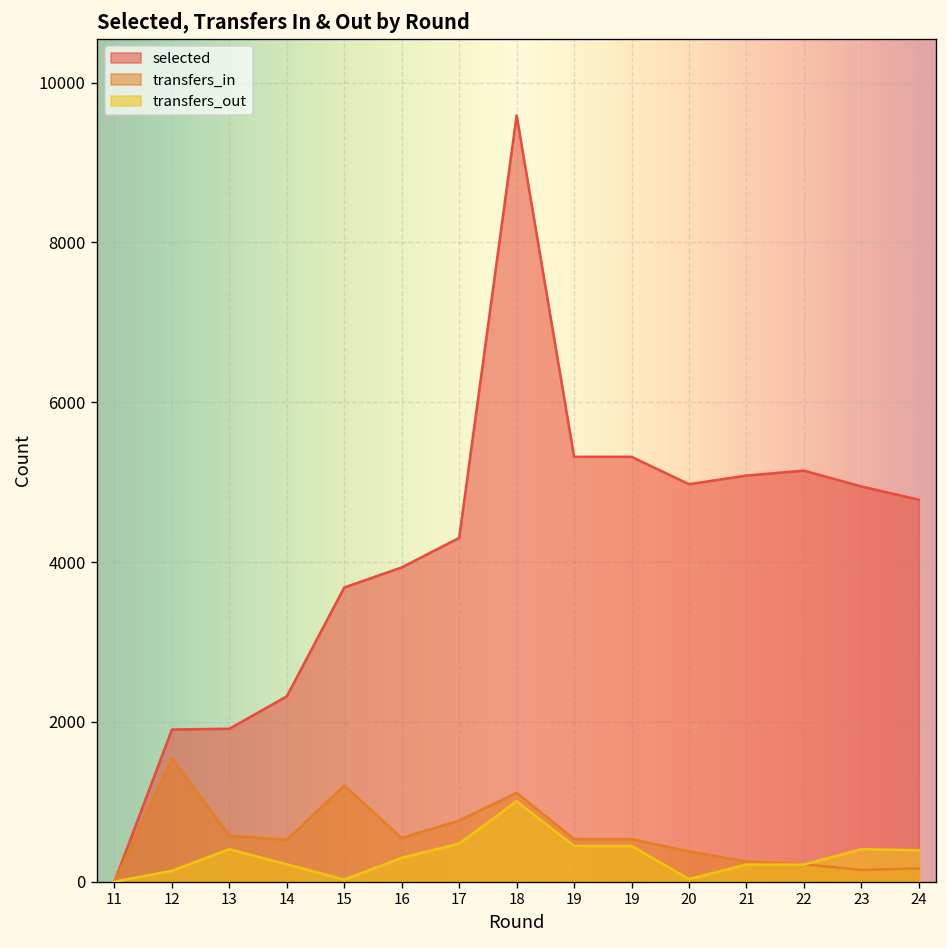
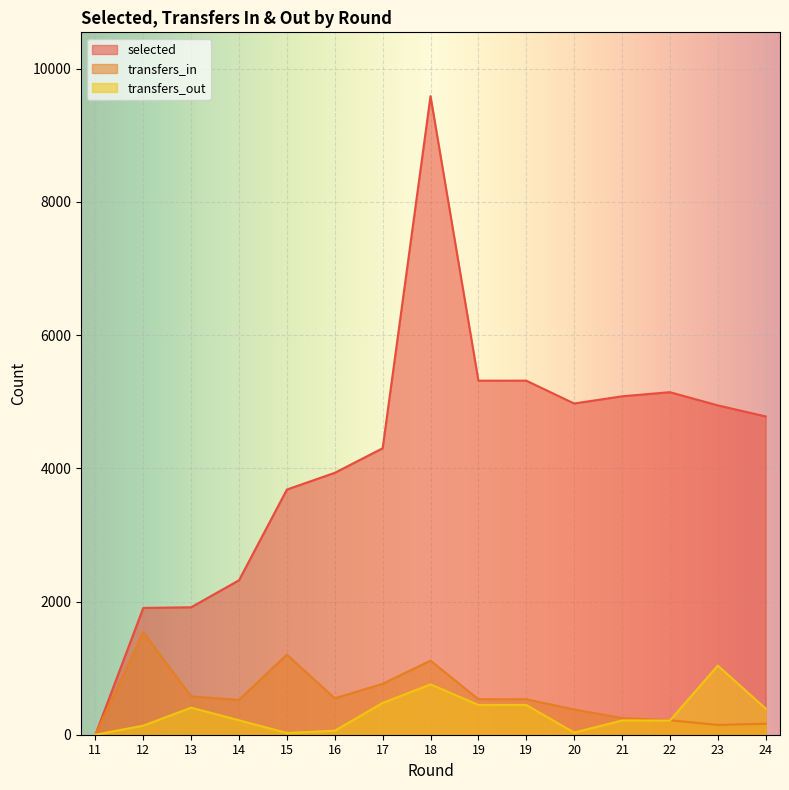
transfers_out, 16: 300 -> 100
transfers_out, 18: 1000 -> 800
transfers_out, 23: 400 -> 1000
